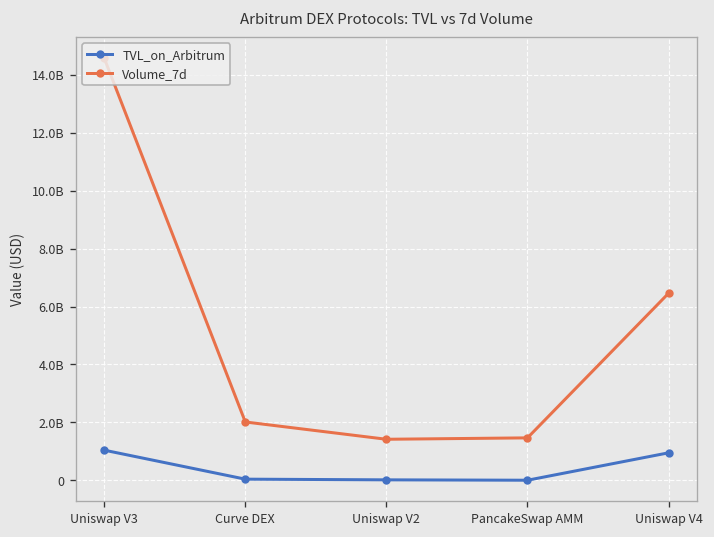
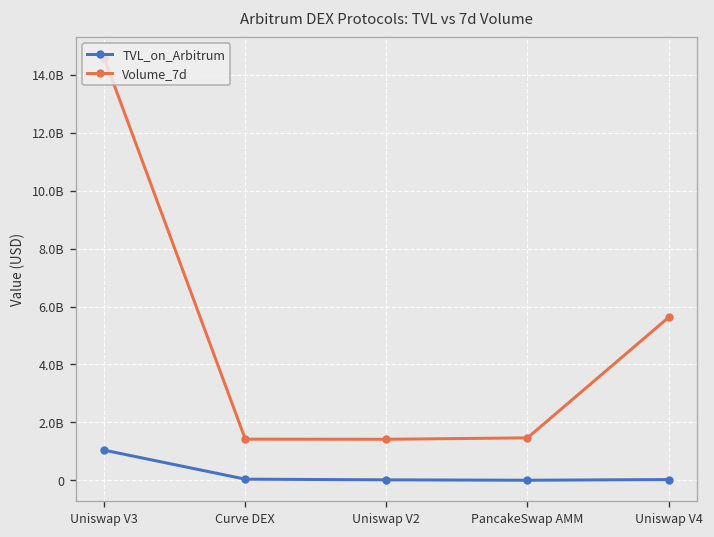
Volume_7d, Curve DEX: 2000000000 -> 1400000000
TVL_on_Arbitrum, Uniswap V4: 900000000 -> 0
Volume_7d, Uniswap V4: 6500000000 -> 5600000000
